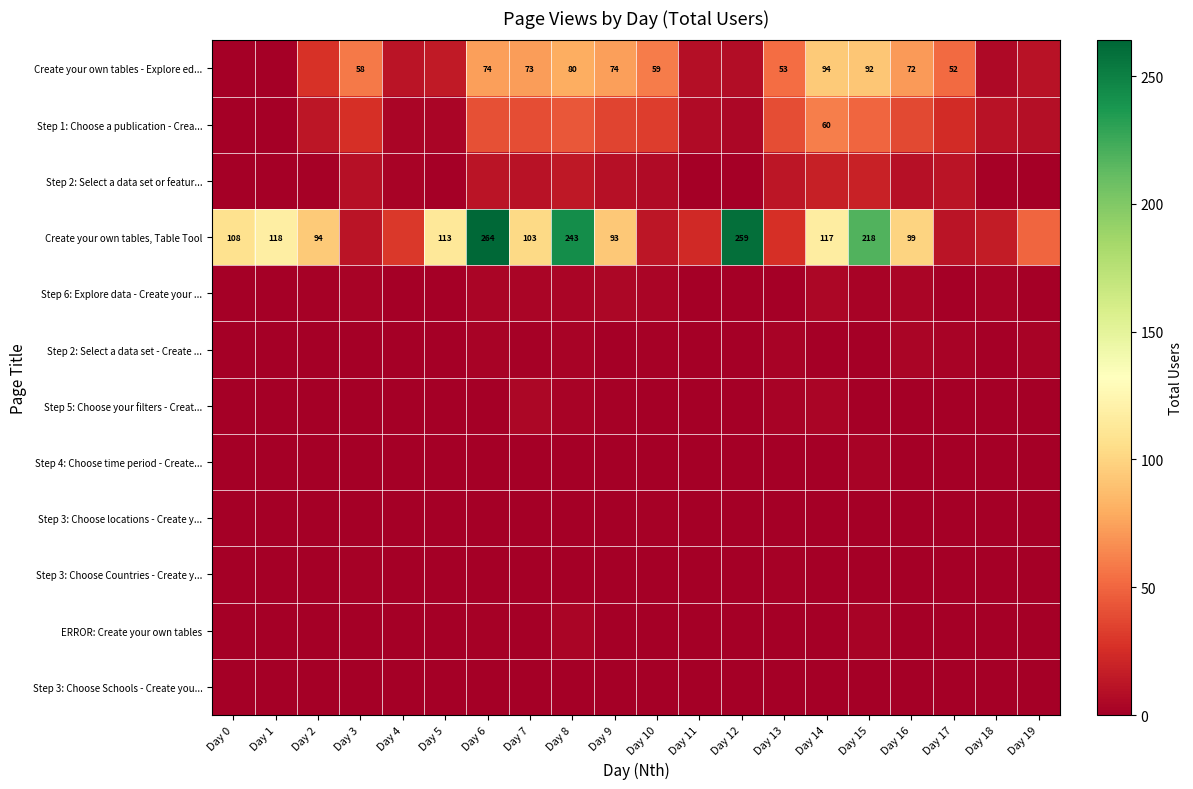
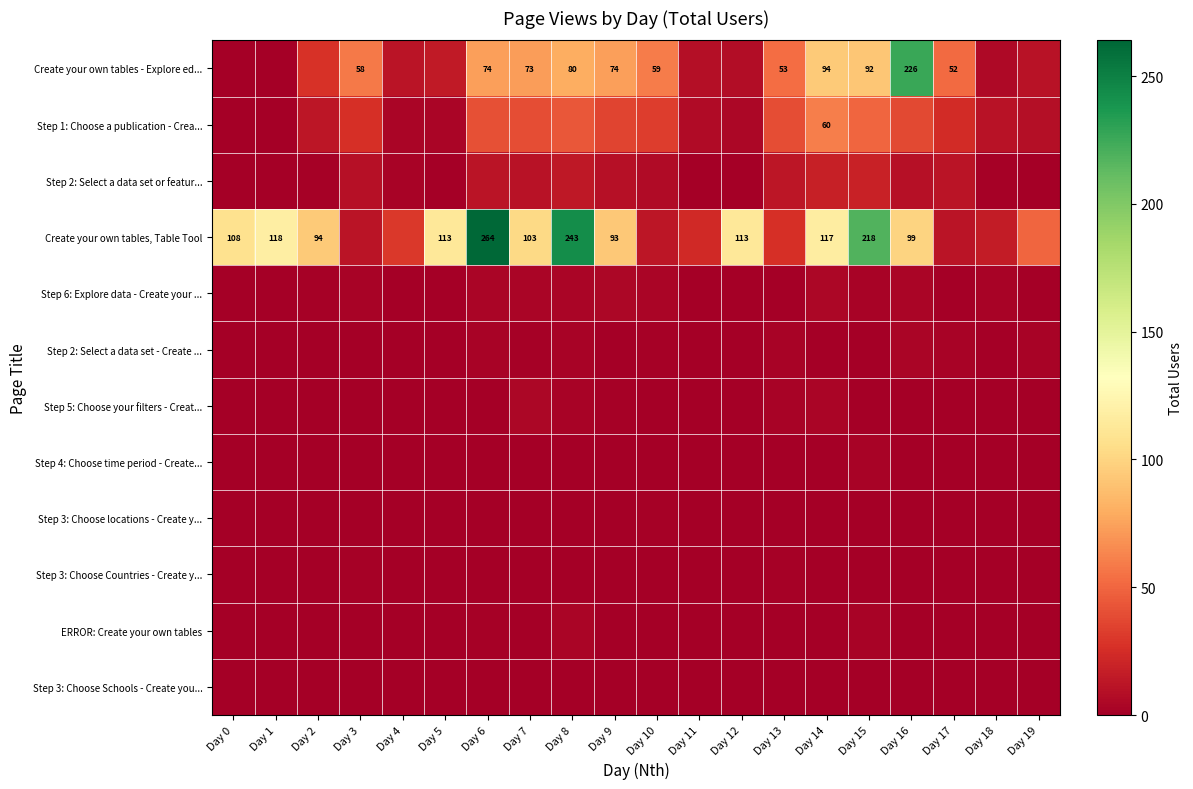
Create your own tables - Explore ed..., Day 16: 72 -> 226
Create your own tables, Table Tool, Day 12: 259 -> 113
